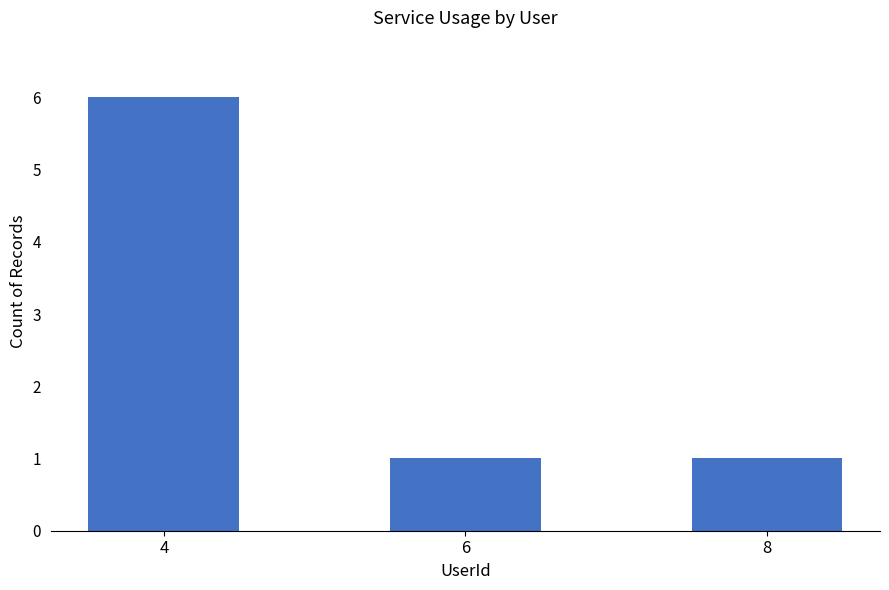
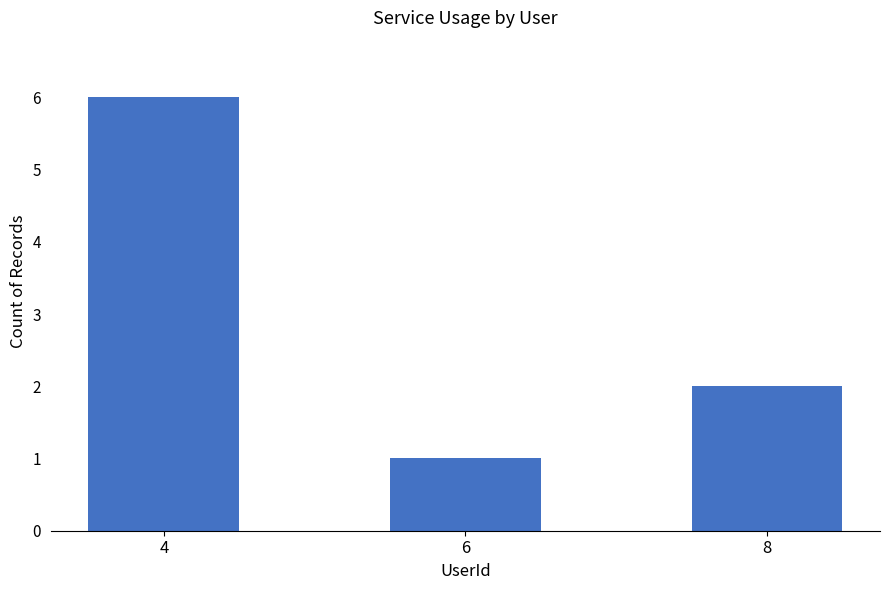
8: 1 -> 2
